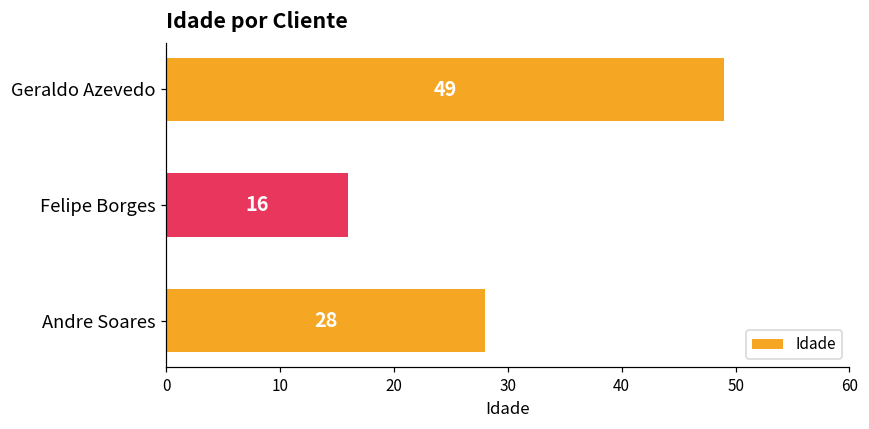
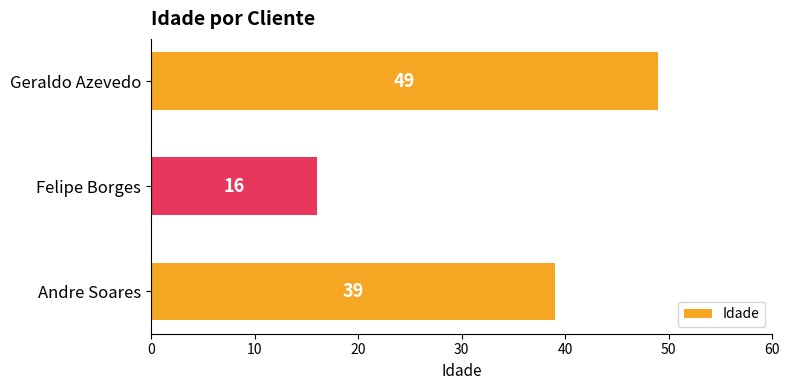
Andre Soares: 28 -> 39
